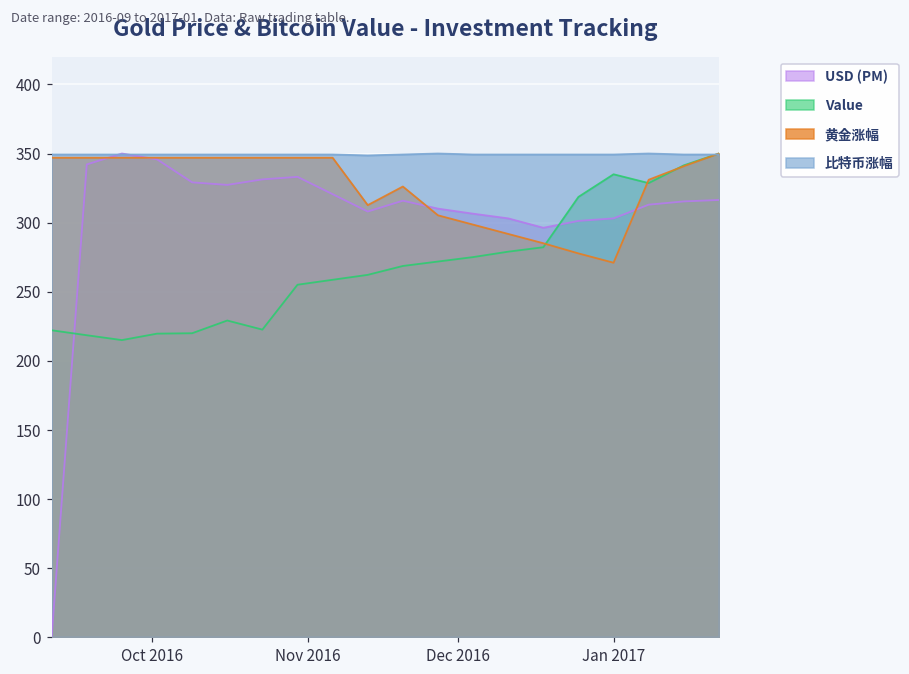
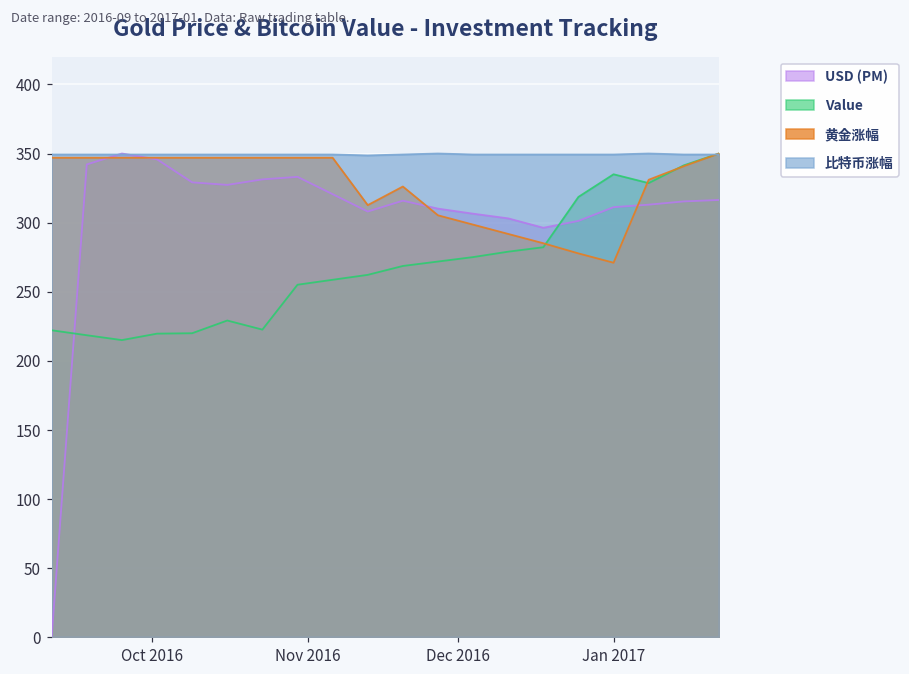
USD (PM), Jan 2017: 303 -> 311
